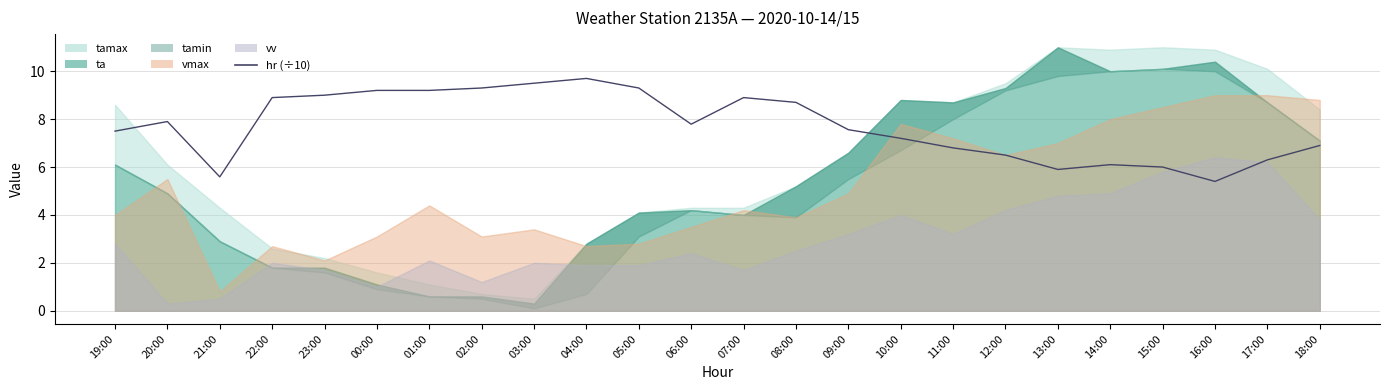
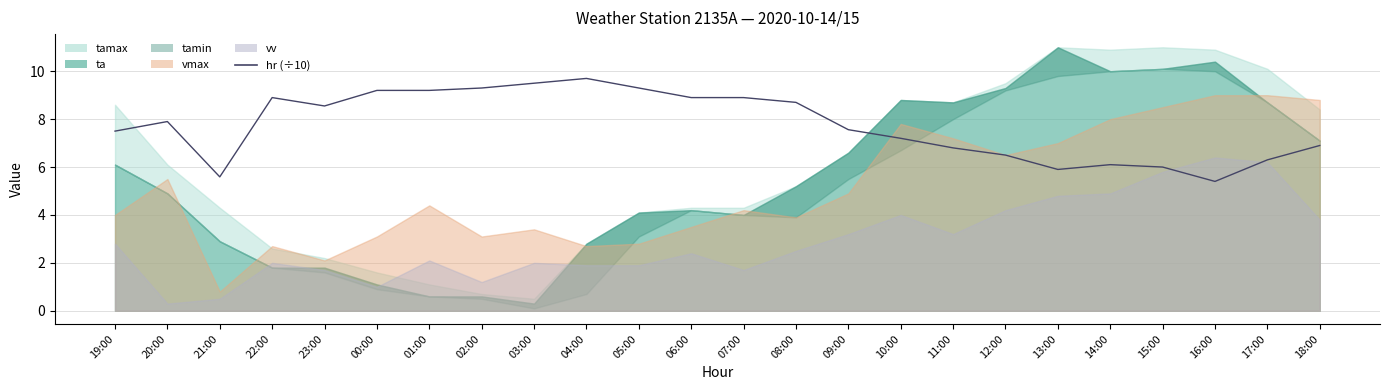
hr (÷10), 23:00: 9.0 -> 8.6
hr (÷10), 06:00: 7.8 -> 8.9
